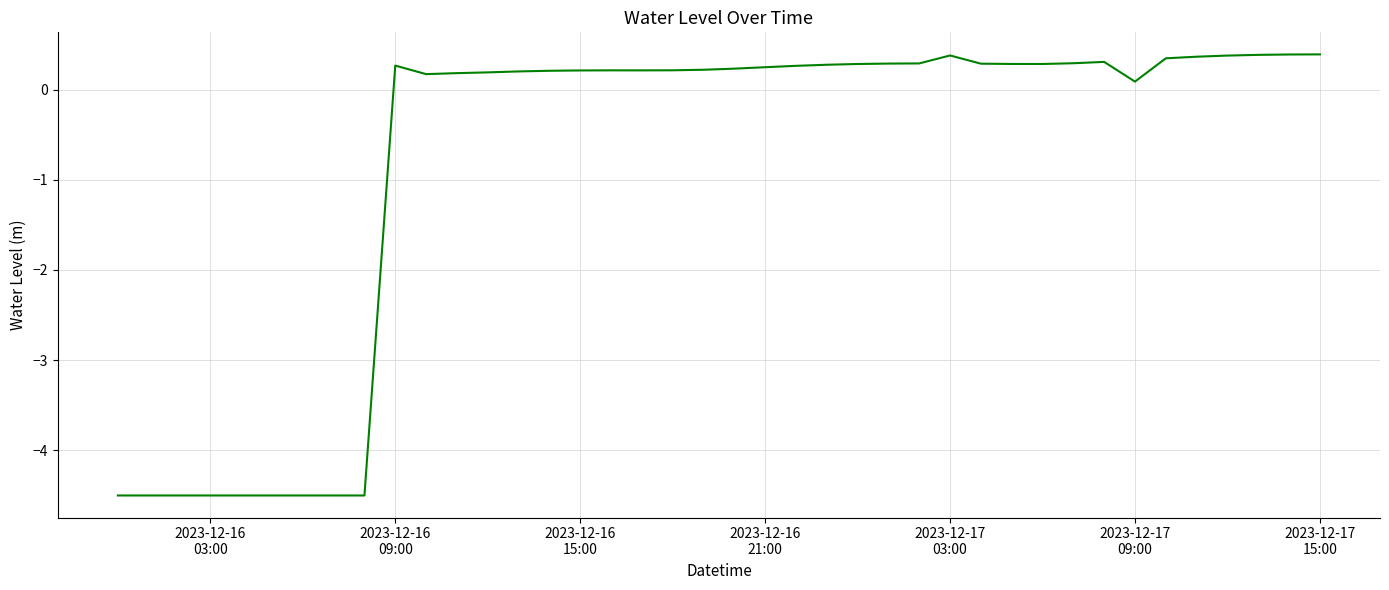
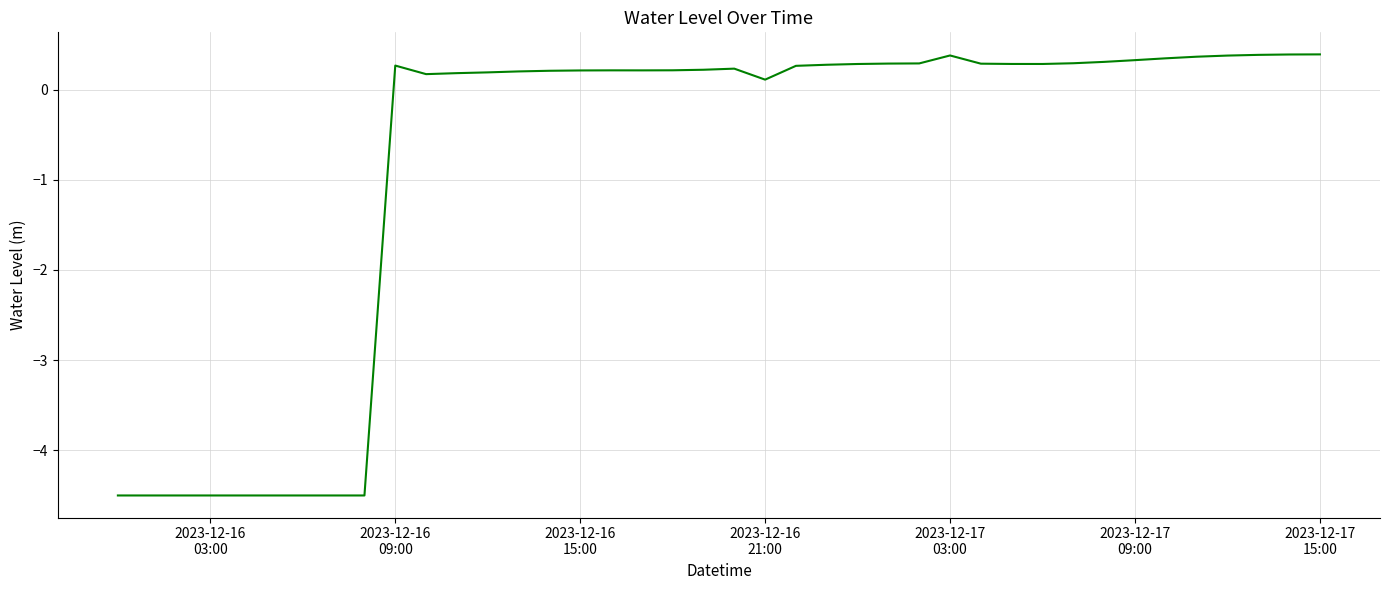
2023-12-16 21:00: 0.2 -> 0.1
2023-12-17 09:00: 0.1 -> 0.3
